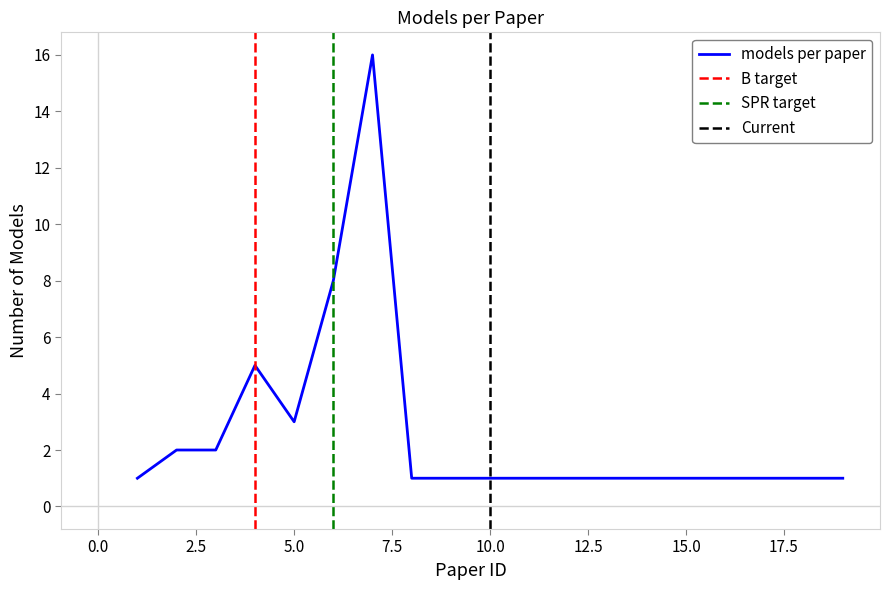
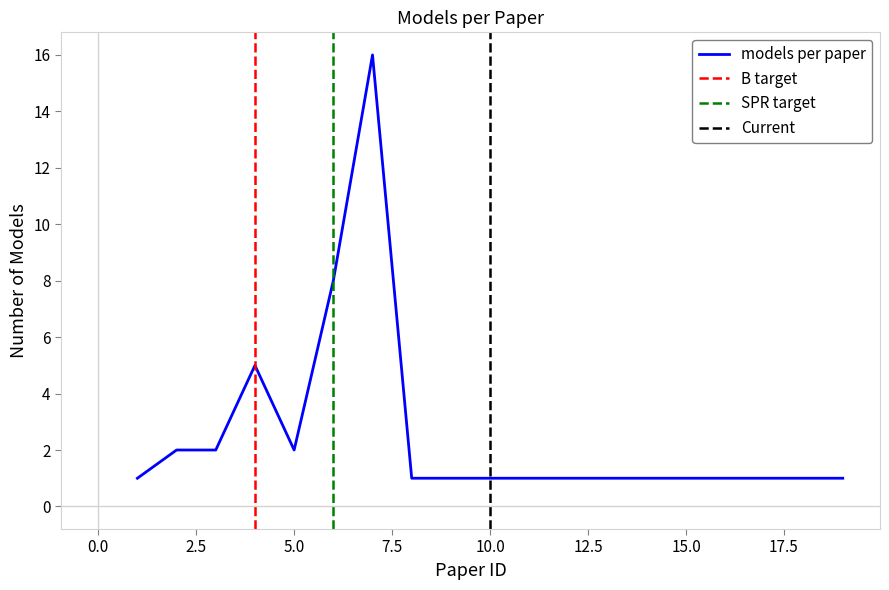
5.0: 3 -> 2
